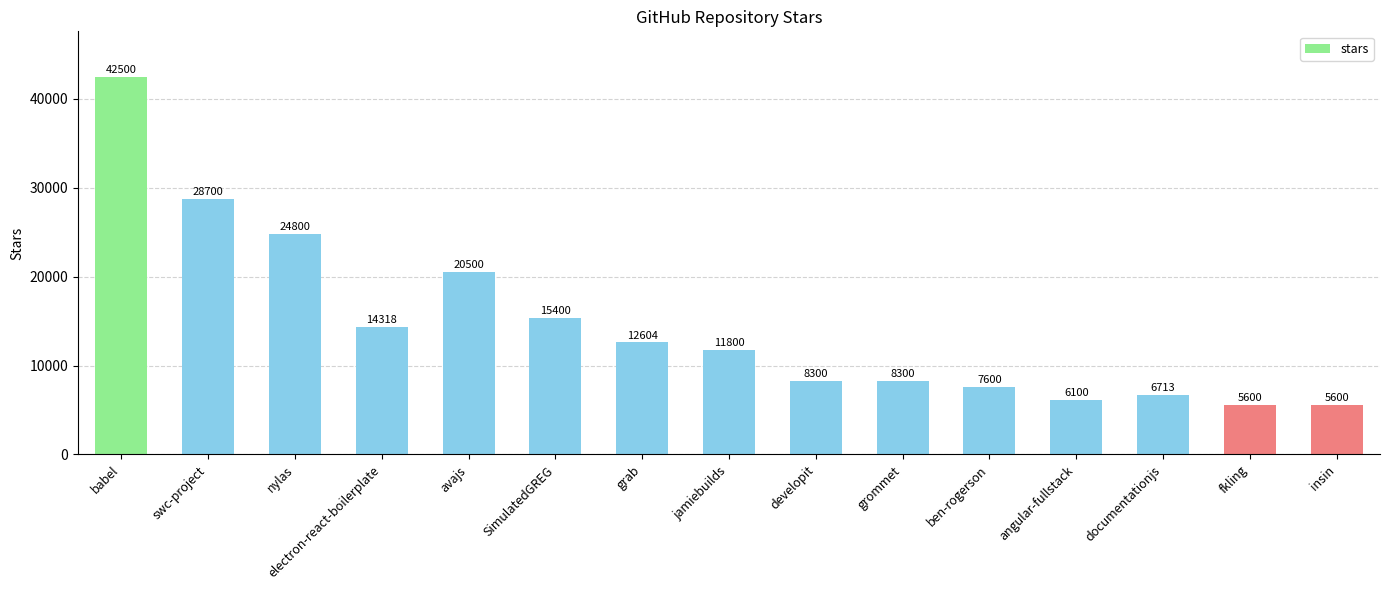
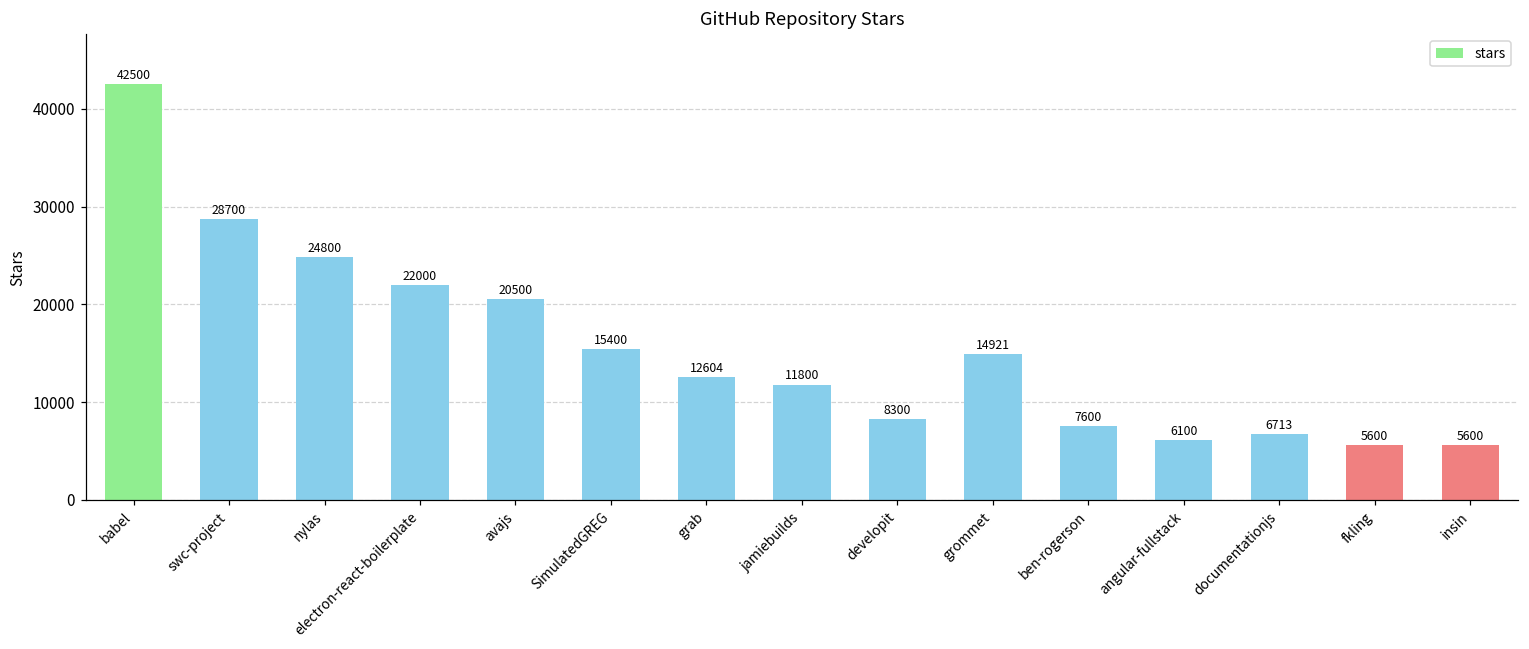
electron-react-boilerplate: 14318 -> 22000
grommet: 8300 -> 14921
